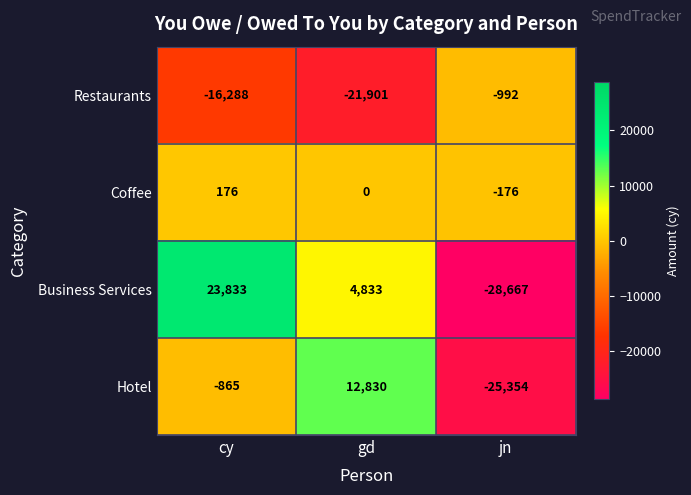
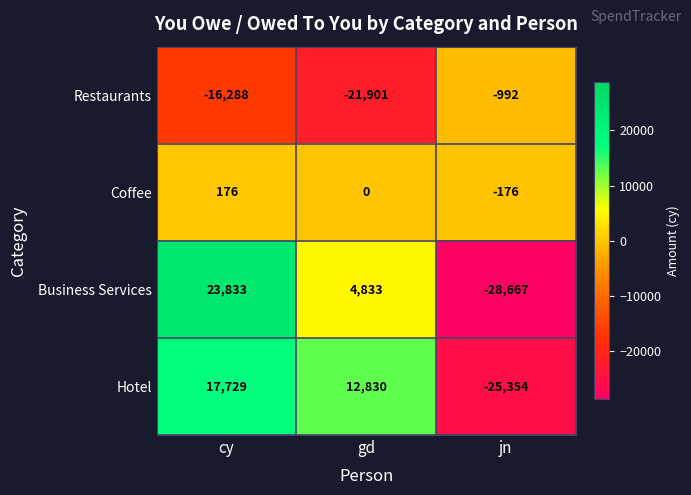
Hotel, cy: -865 -> 17,729
